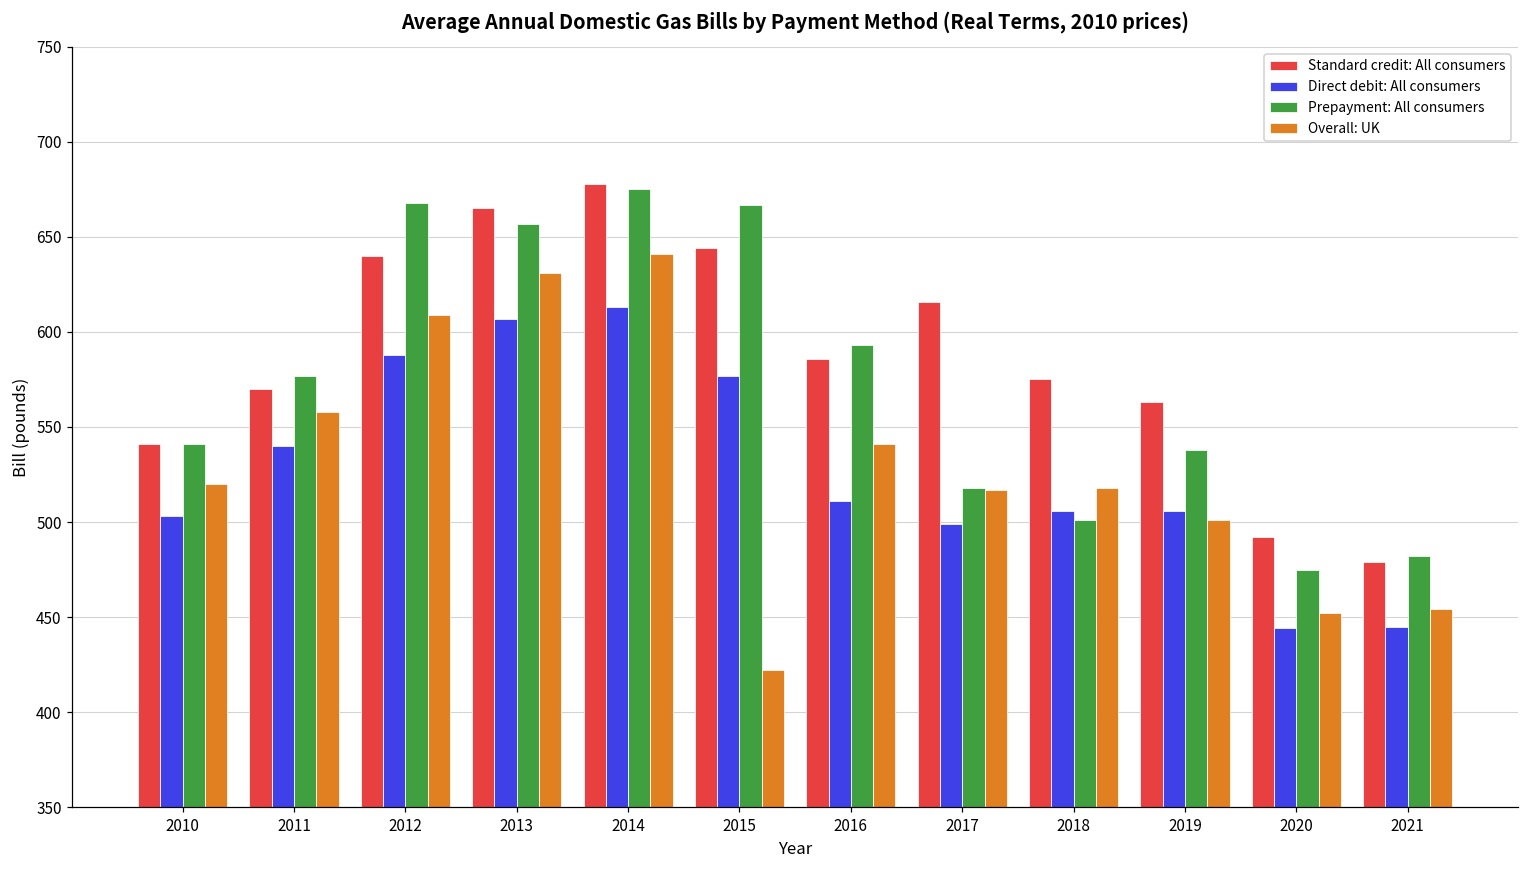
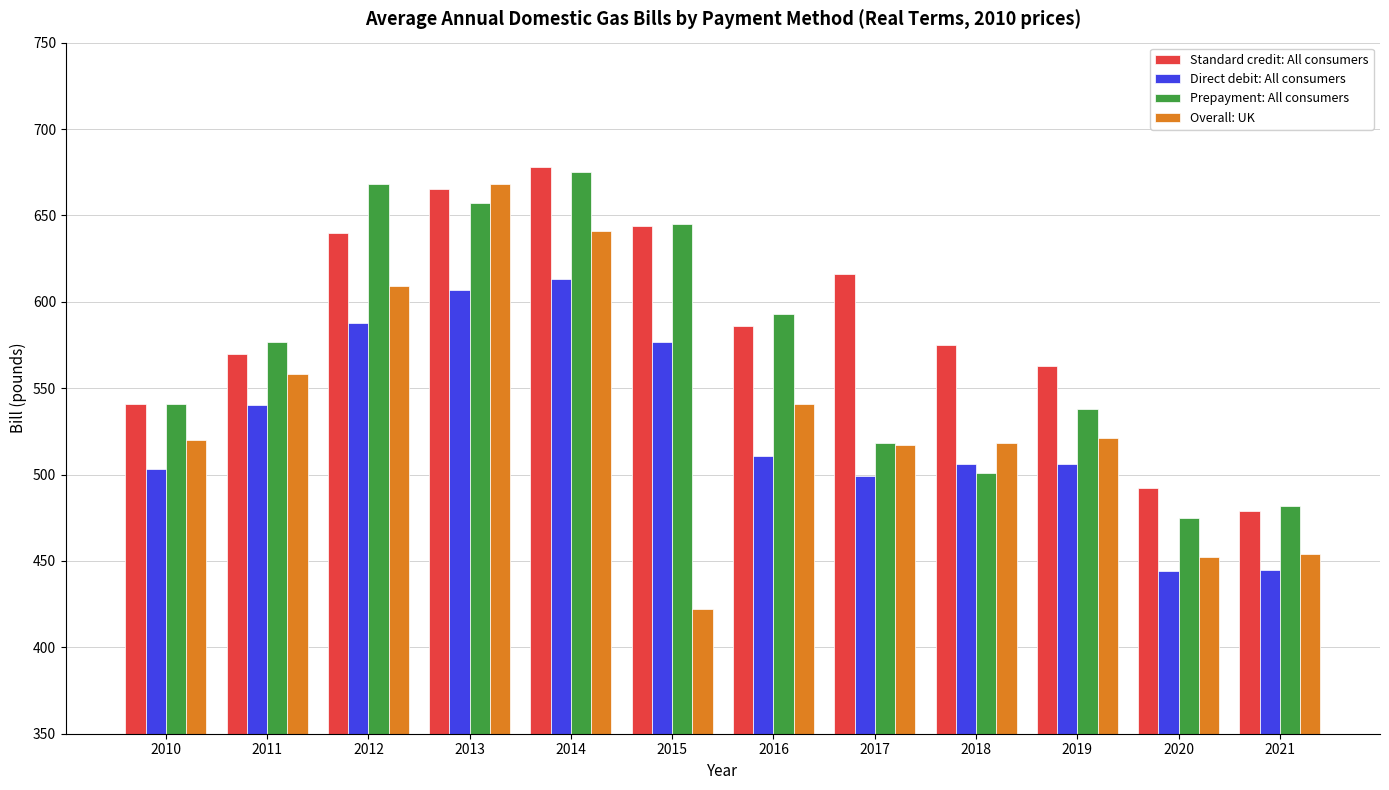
Overall: UK, 2013: 631 -> 668
Prepayment: All consumers, 2015: 667 -> 645
Overall: UK, 2019: 501 -> 521
